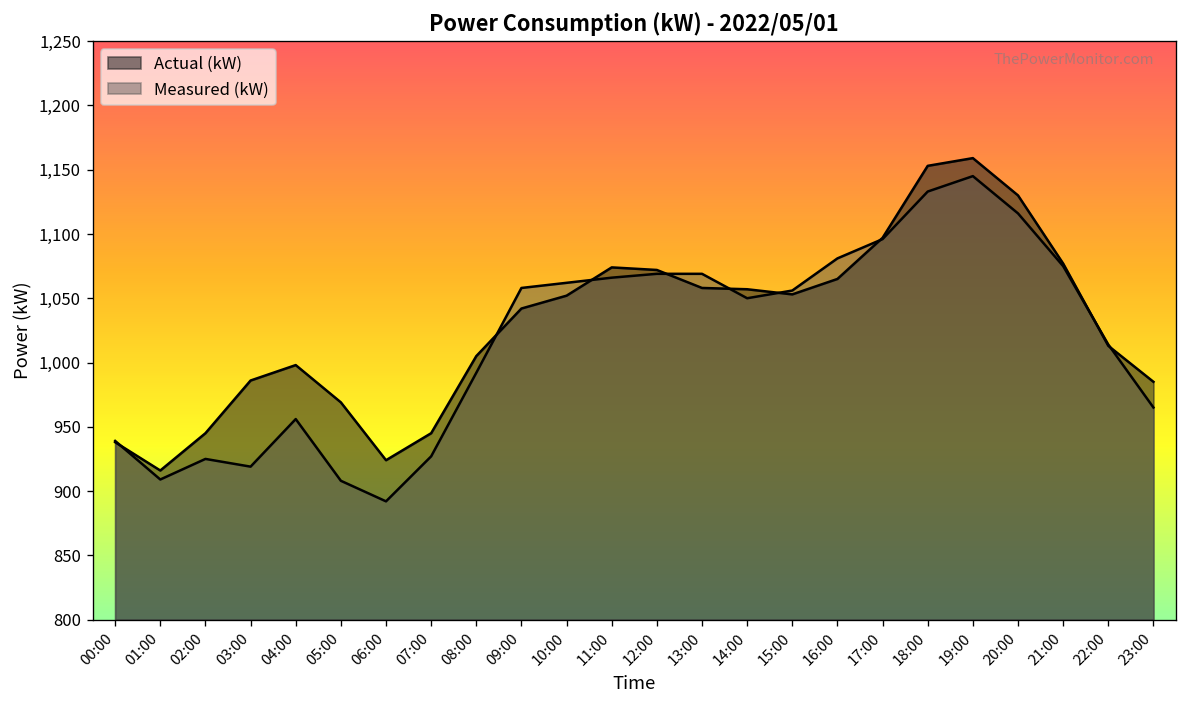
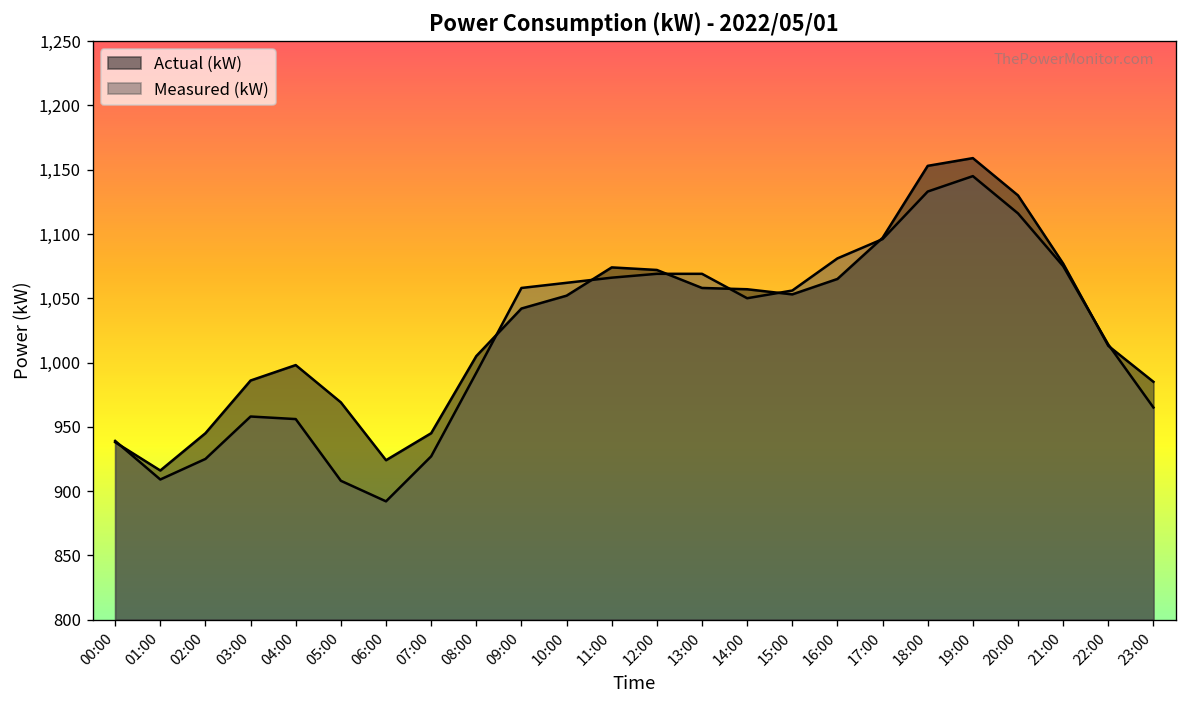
Measured (kW), 03:00: 919 -> 958
